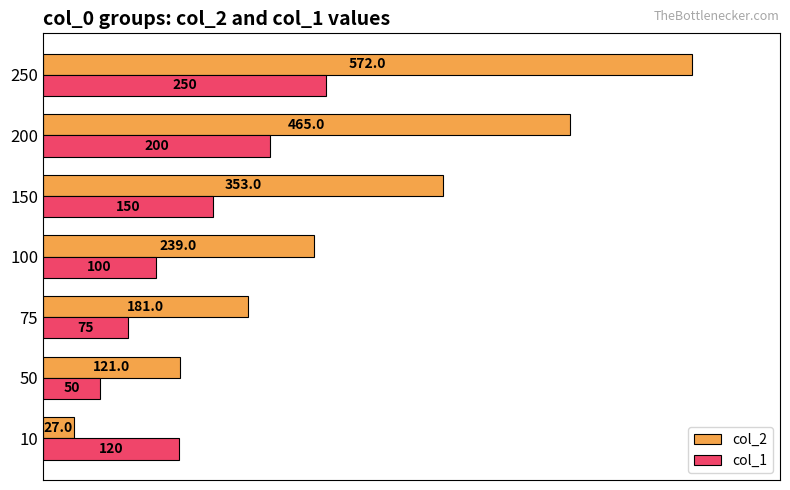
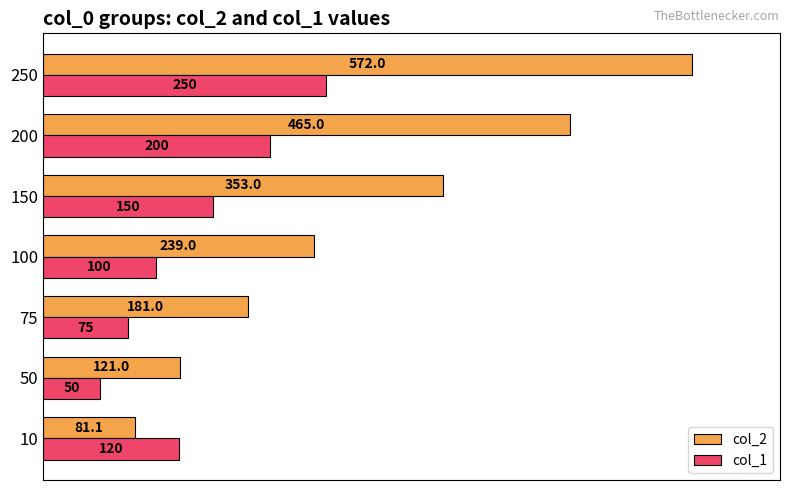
col_2, 10: 27.0 -> 81.1
